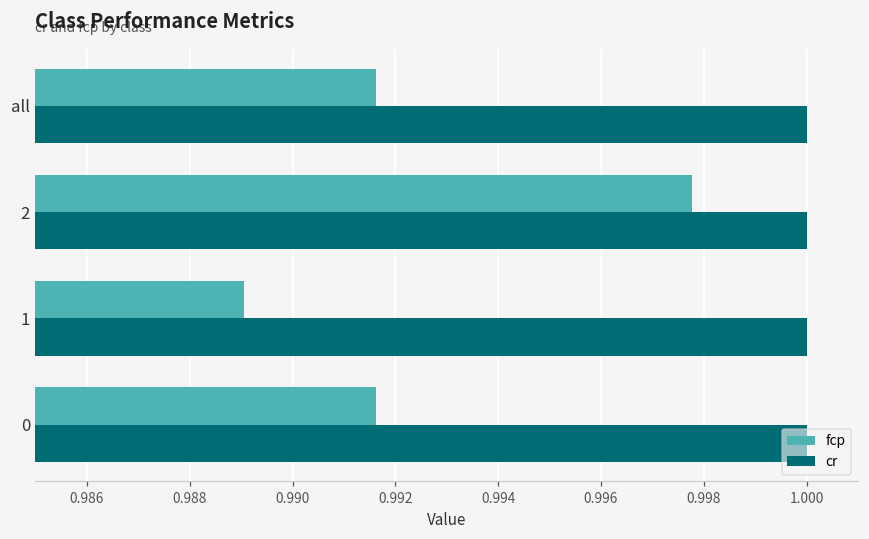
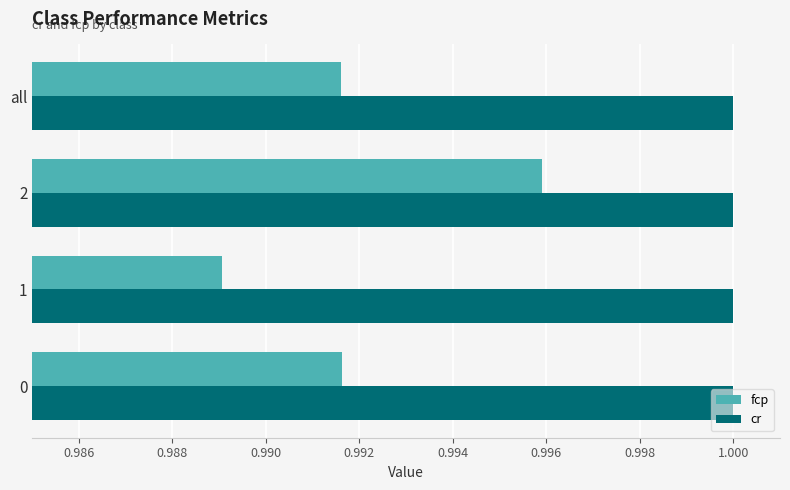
fcp, 2: 0.9978 -> 0.9959
